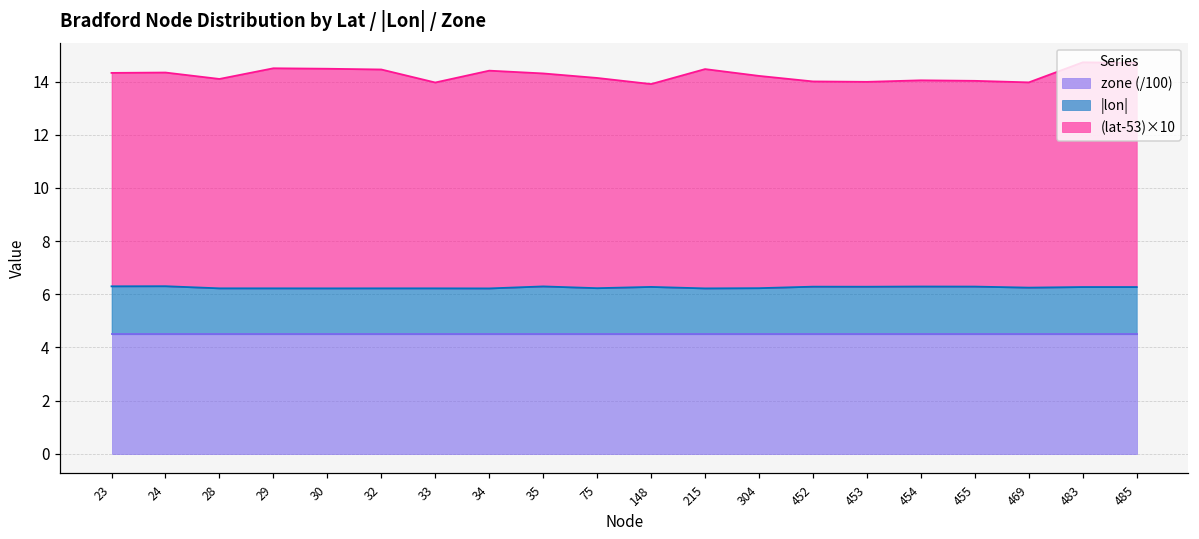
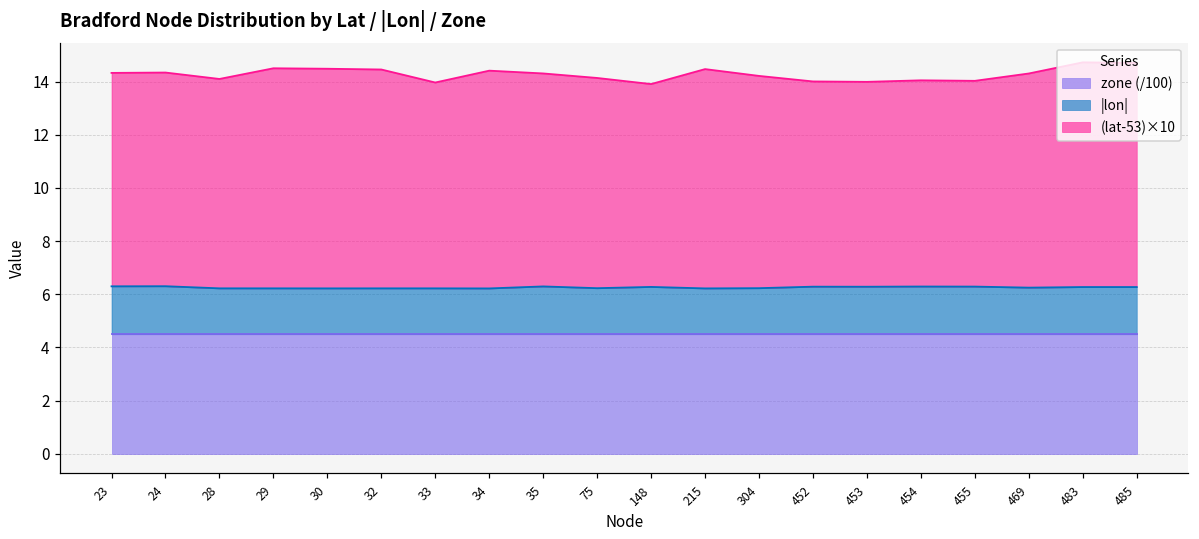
(lat-53)×10, 469: 7.7 -> 8.1
